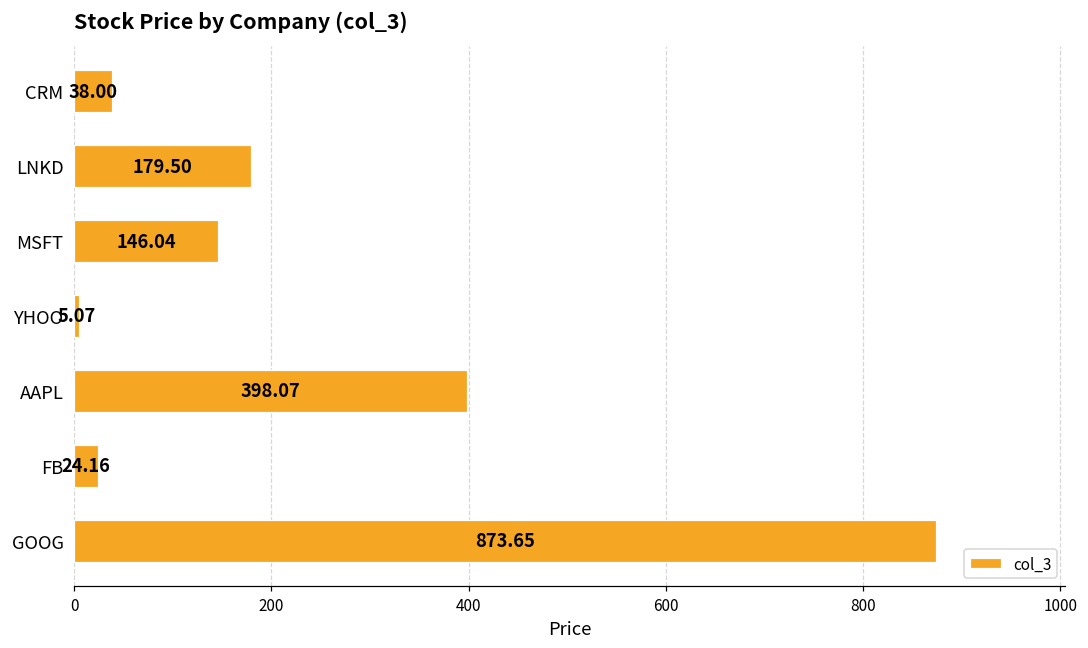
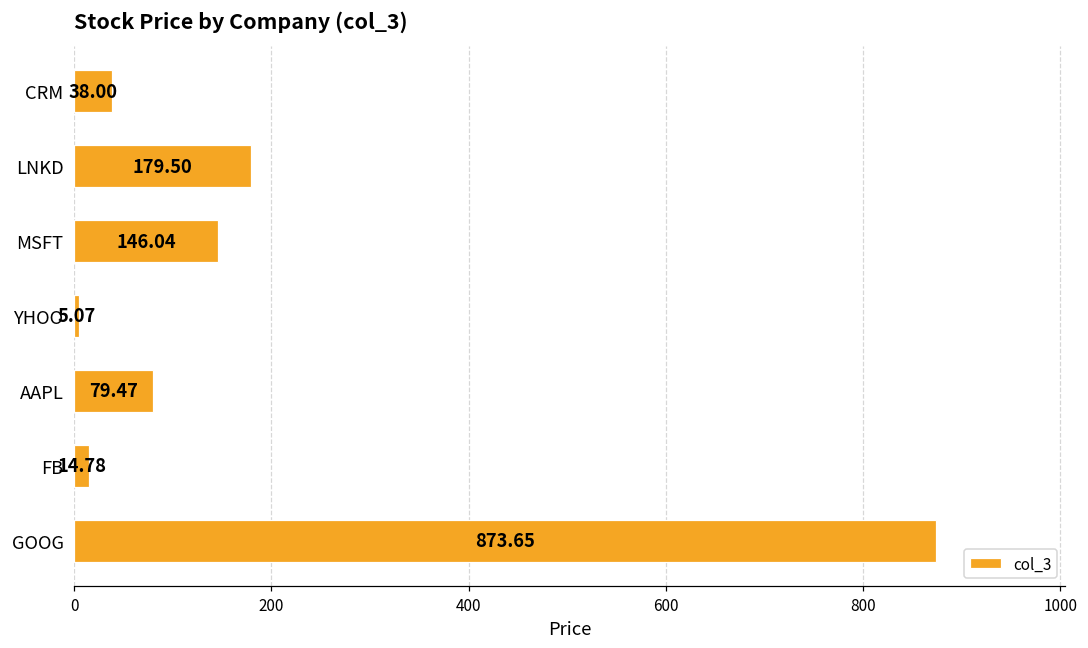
AAPL: 398.07 -> 79.47
FB: 24.16 -> 14.78
